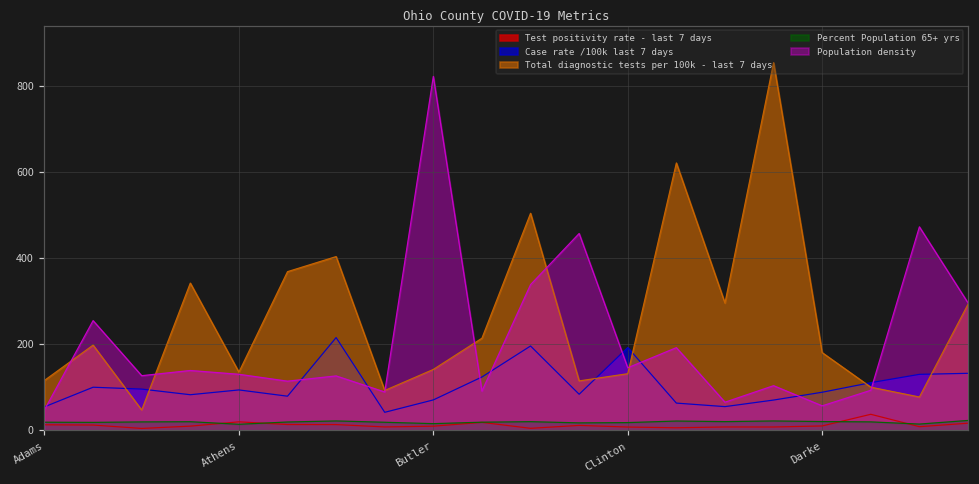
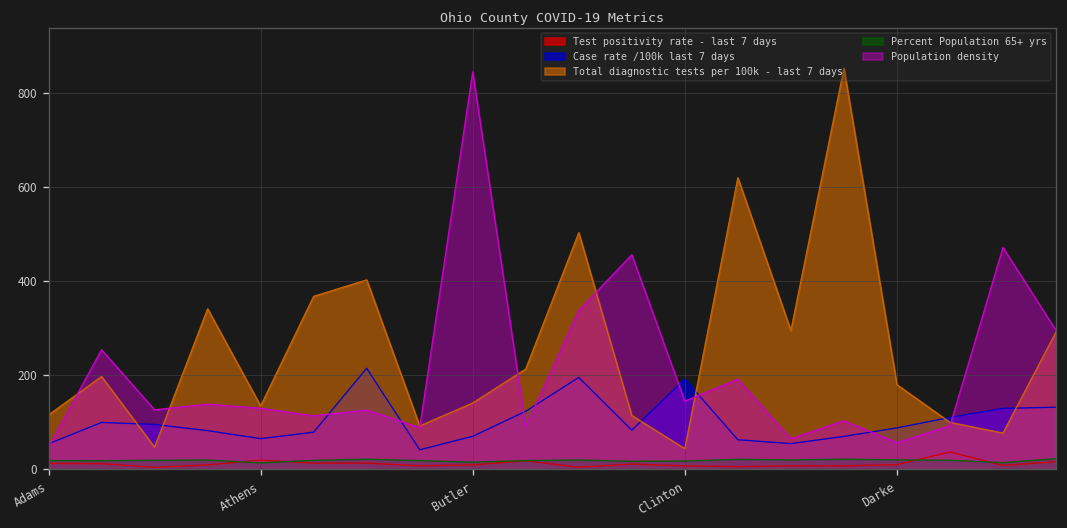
Case rate /100k last 7 days, Athens: 90 -> 70
Population density, Butler: 820 -> 850
Total diagnostic tests per 100k - last 7 days, Clinton: 130 -> 40
